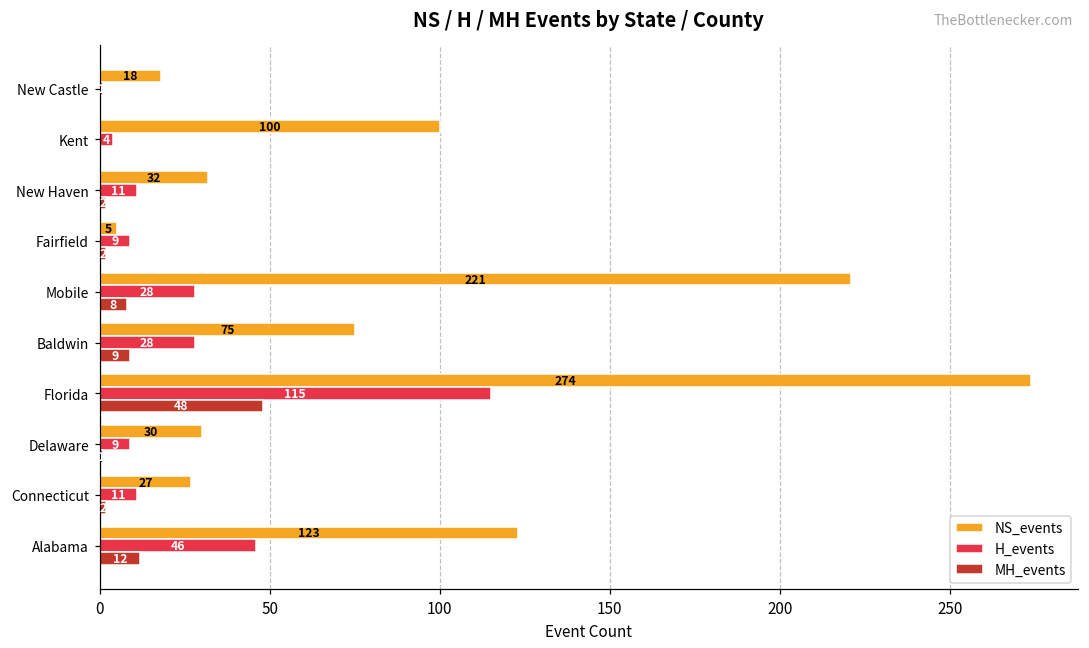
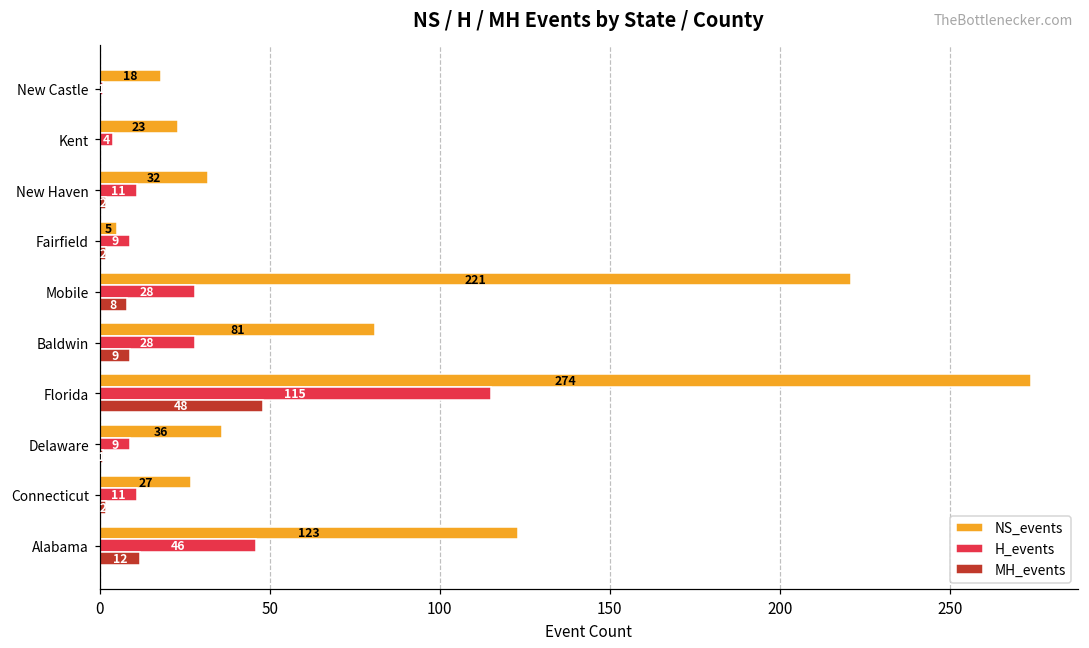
NS_events, Kent: 100 -> 23
NS_events, Baldwin: 75 -> 81
NS_events, Delaware: 30 -> 36
